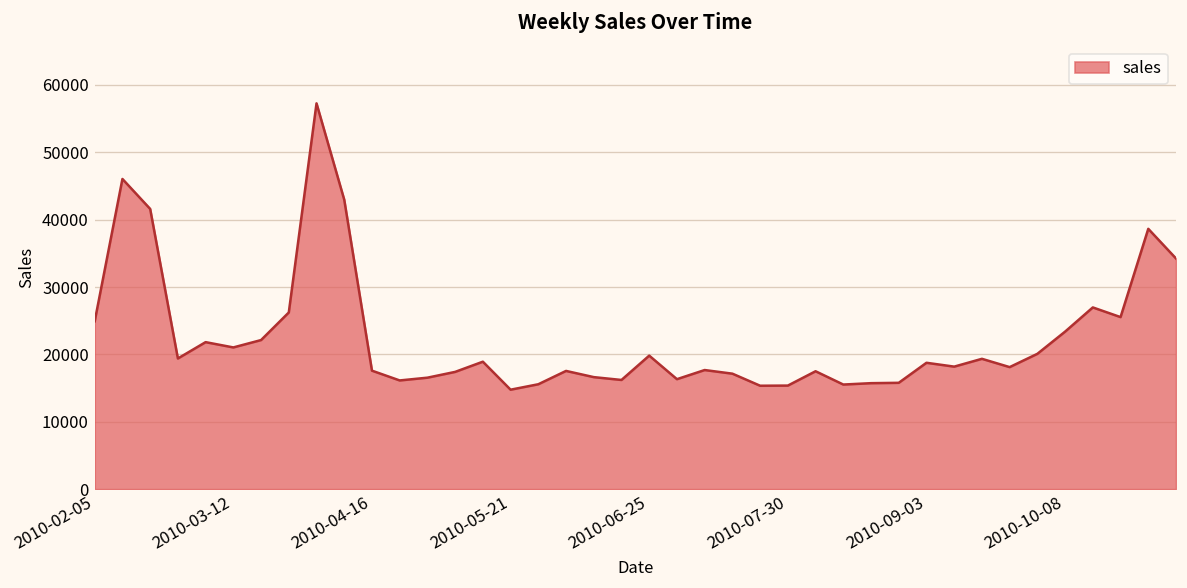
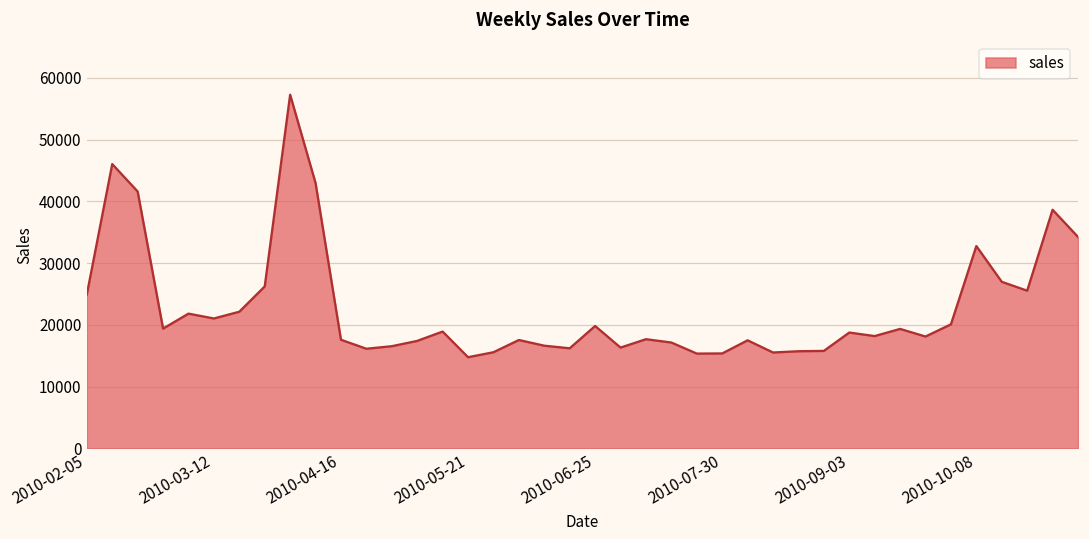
2010-10-08: 23000 -> 33000
